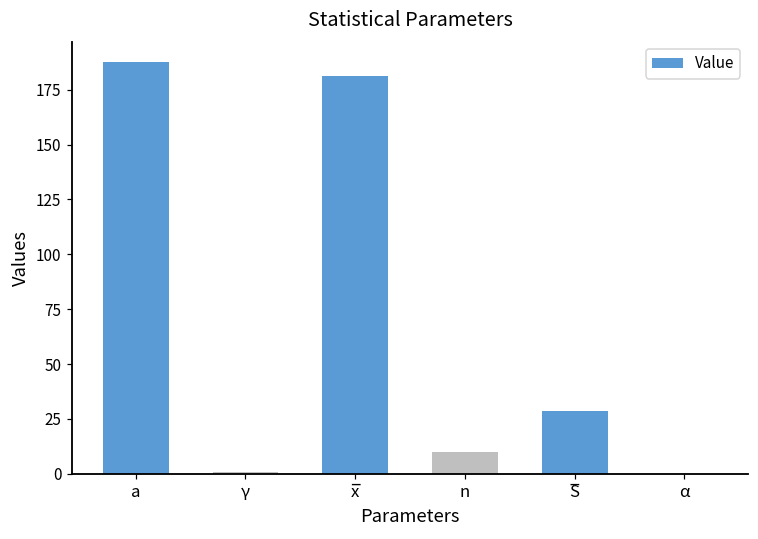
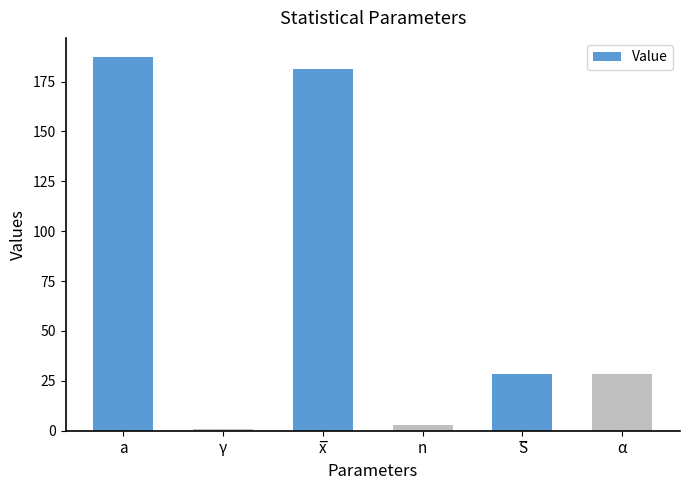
n: 10 -> 3
α: 0 -> 29
